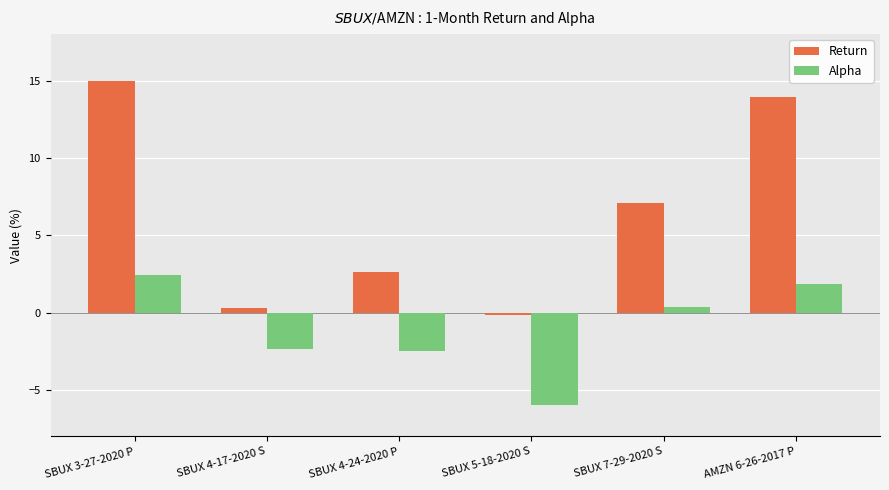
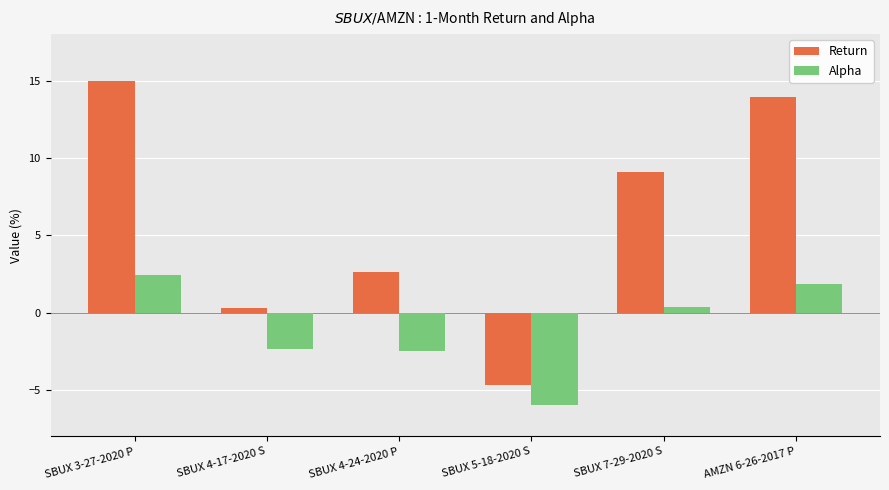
Return, SBUX 5-18-2020 S: -0.2 -> -4.6
Return, SBUX 7-29-2020 S: 7.1 -> 9.1
